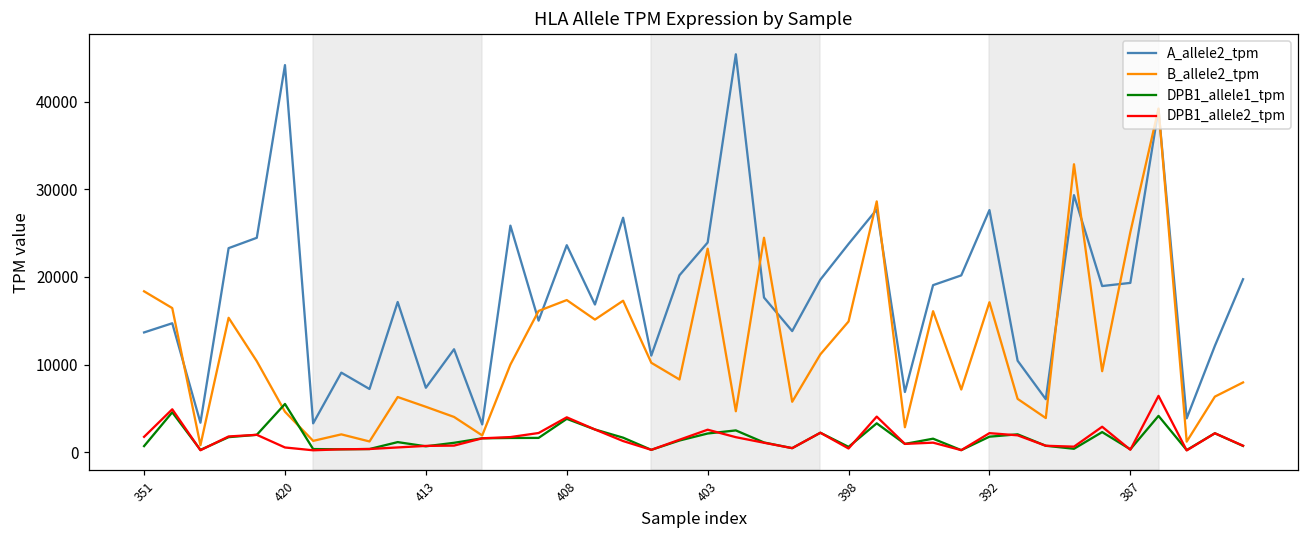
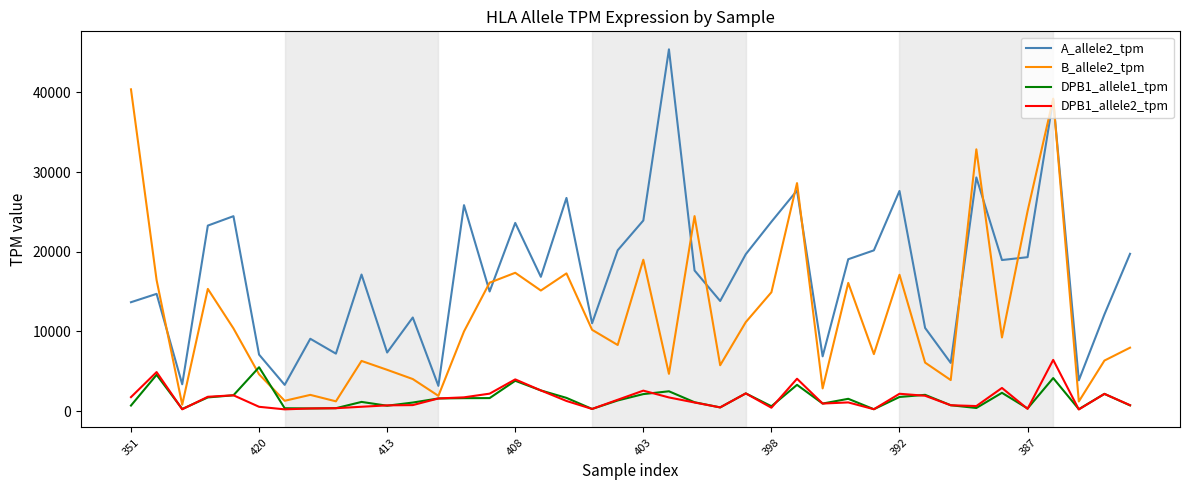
B_allele2_tpm, 351: 18000 -> 40000
A_allele2_tpm, 420: 44000 -> 7000
B_allele2_tpm, 403: 23000 -> 19000
